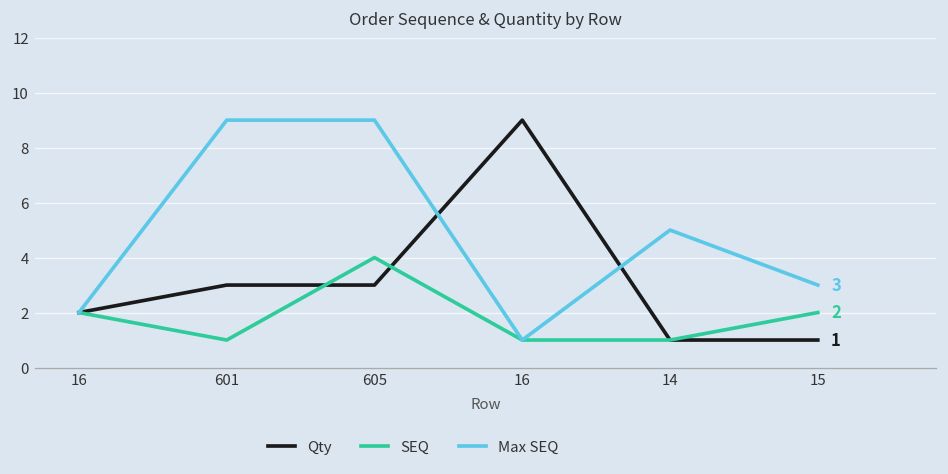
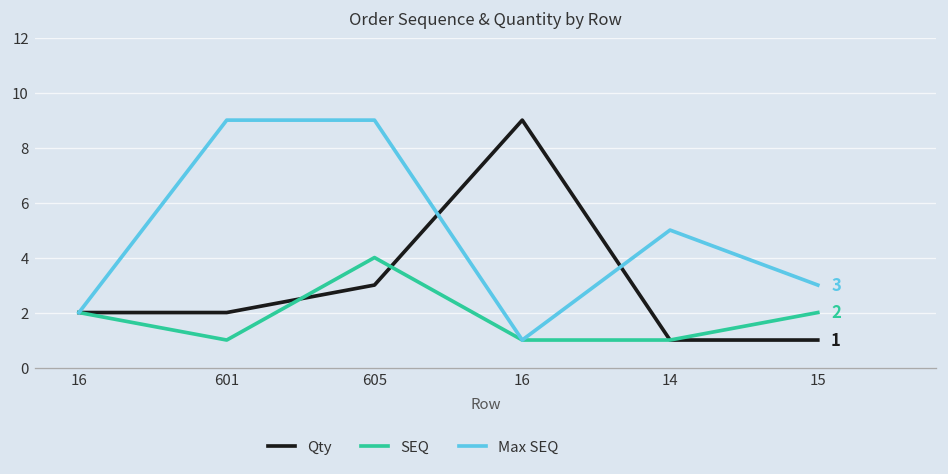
Qty, 601: 3 -> 2
